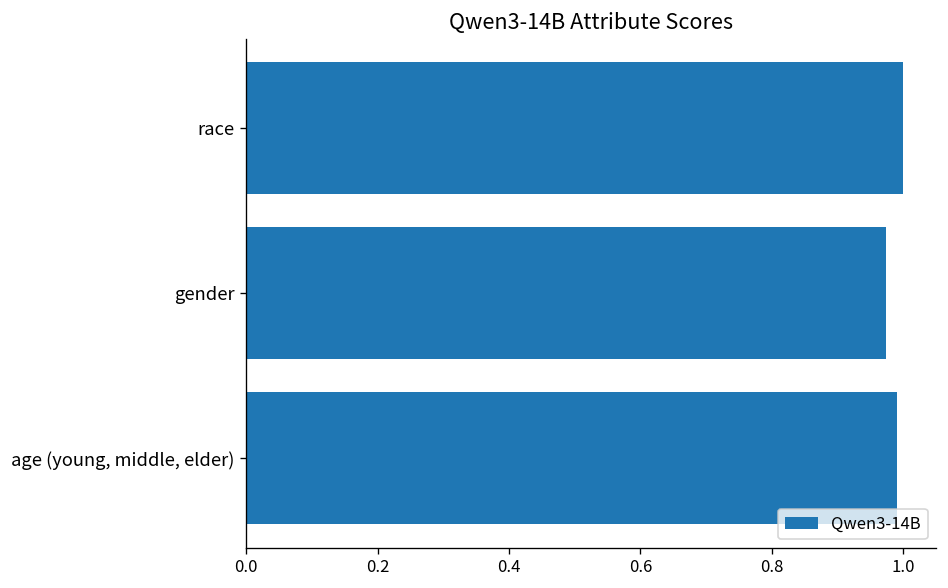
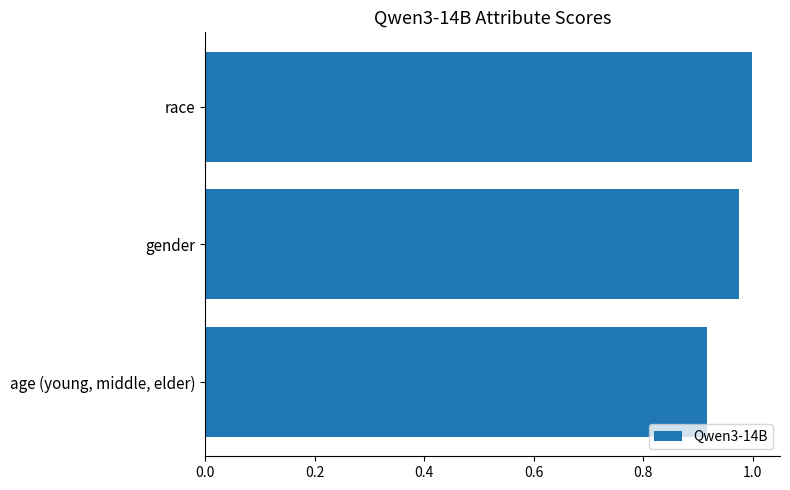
age (young, middle, elder): 0.99 -> 0.92
